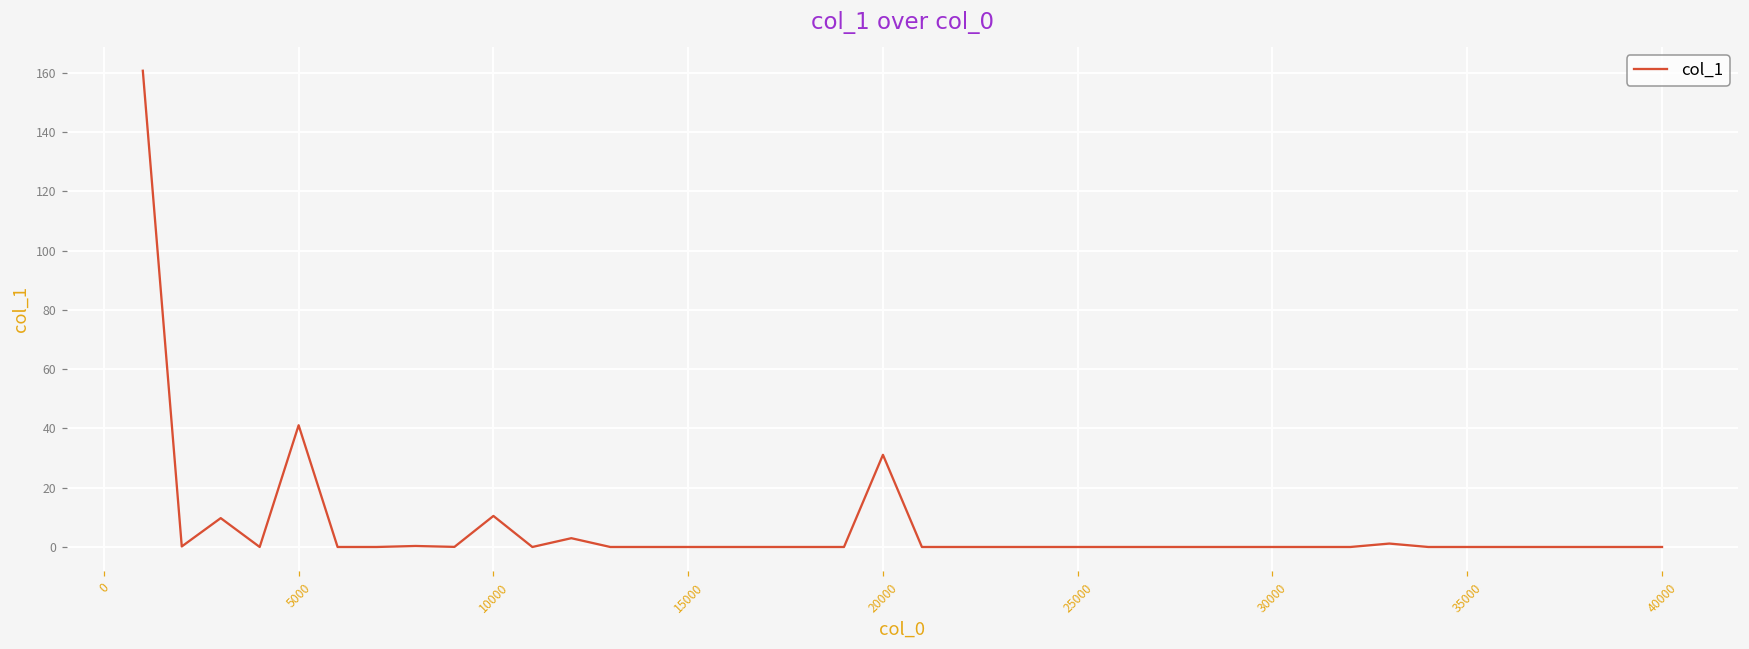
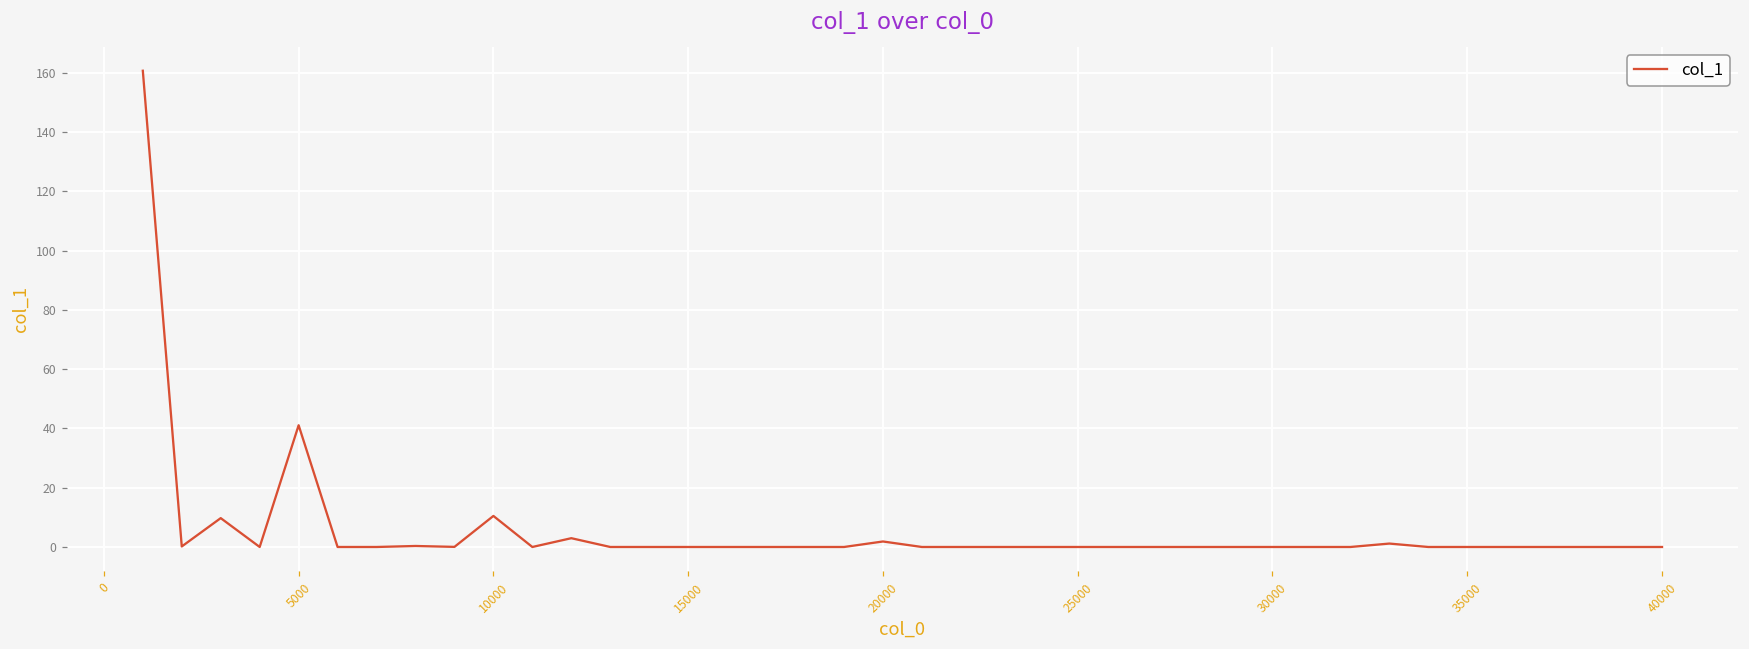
20000: 31 -> 2
